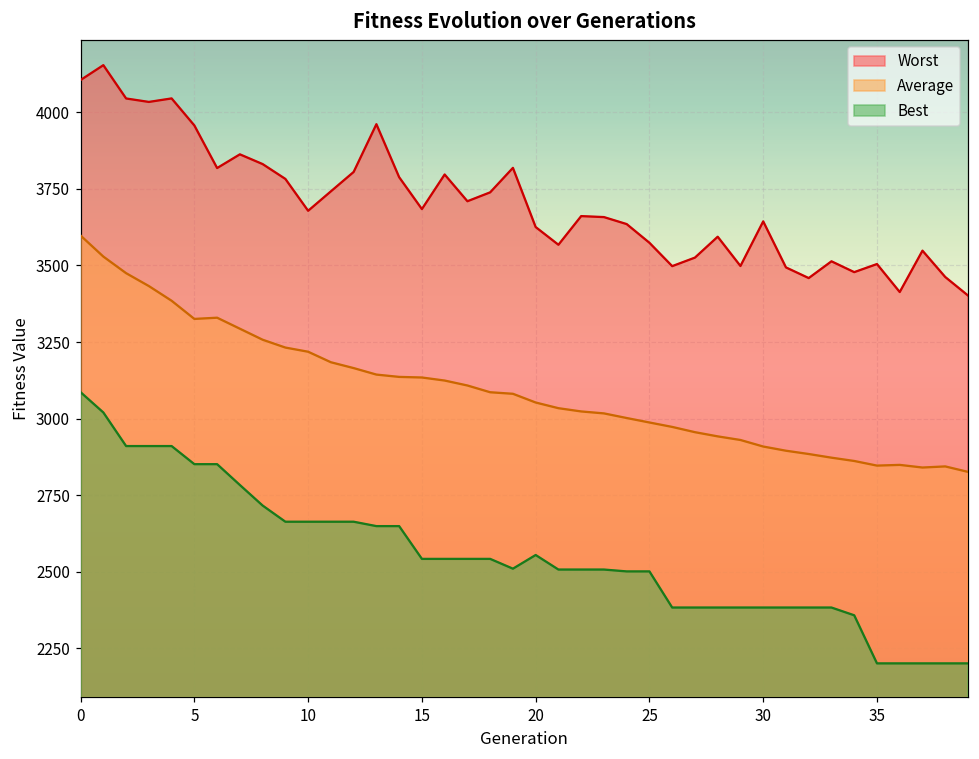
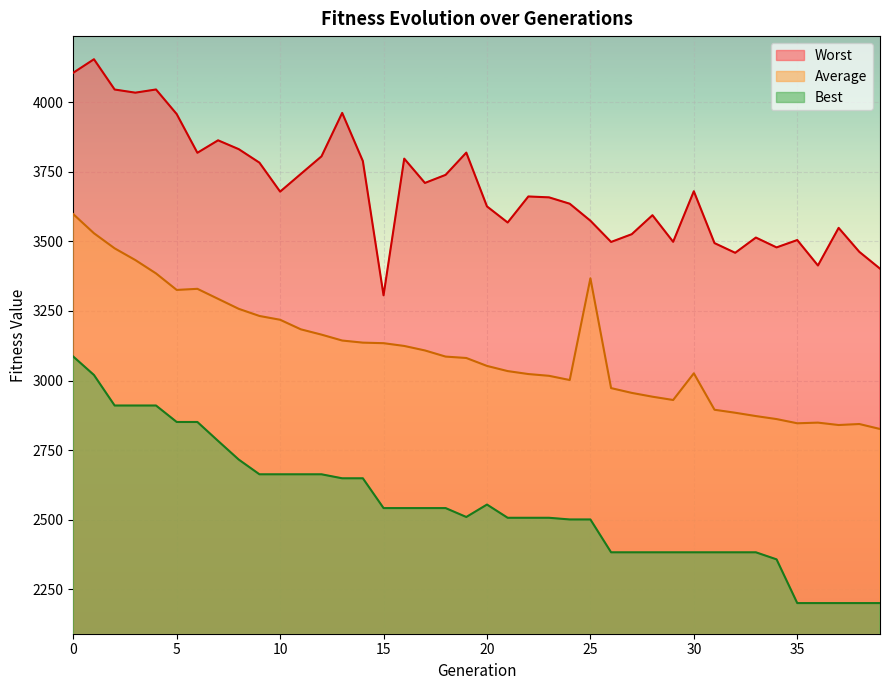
Worst, 15: 3680 -> 3310
Average, 25: 2990 -> 3370
Worst, 30: 3640 -> 3680
Average, 30: 2910 -> 3030
